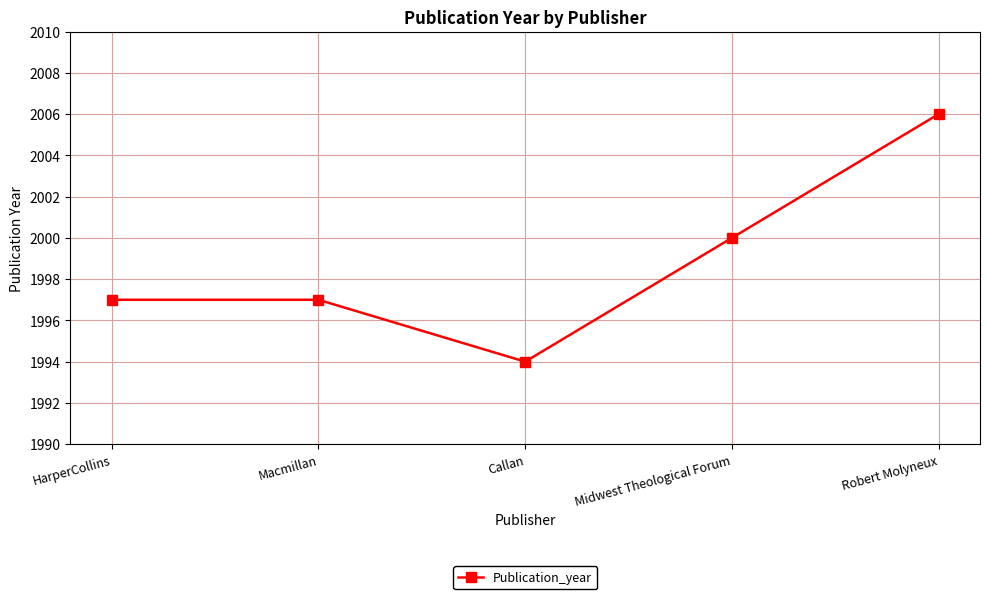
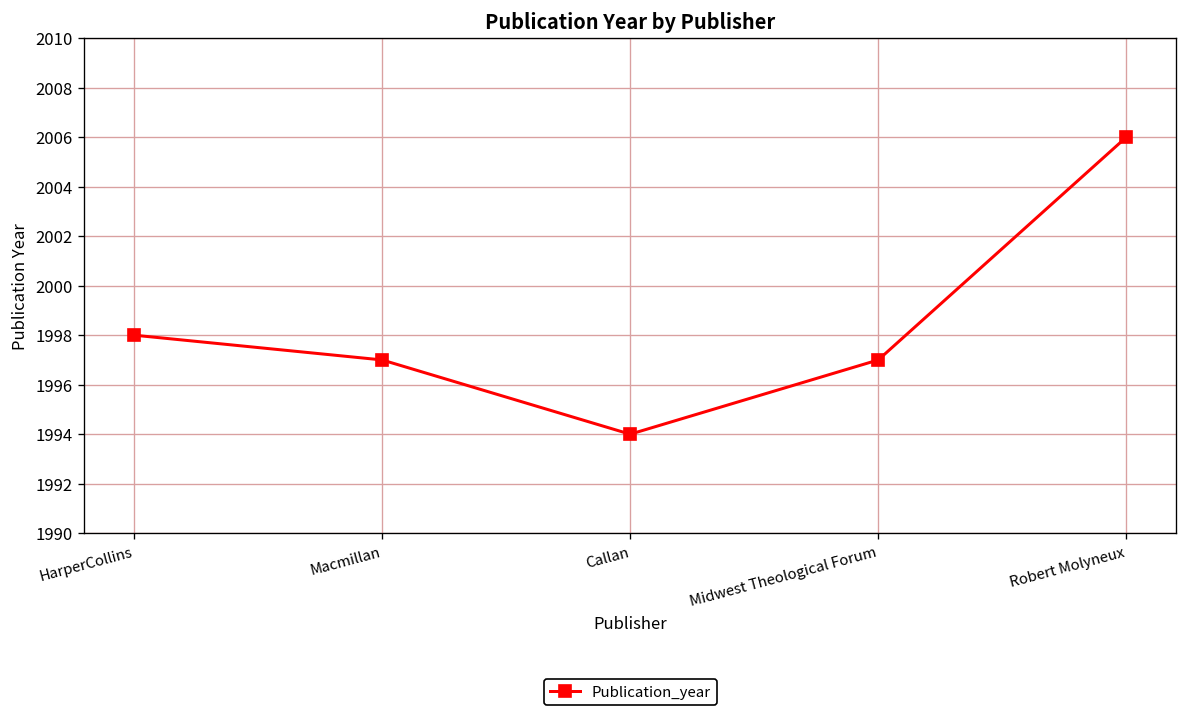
HarperCollins: 1997 -> 1998
Midwest Theological Forum: 2000 -> 1997
